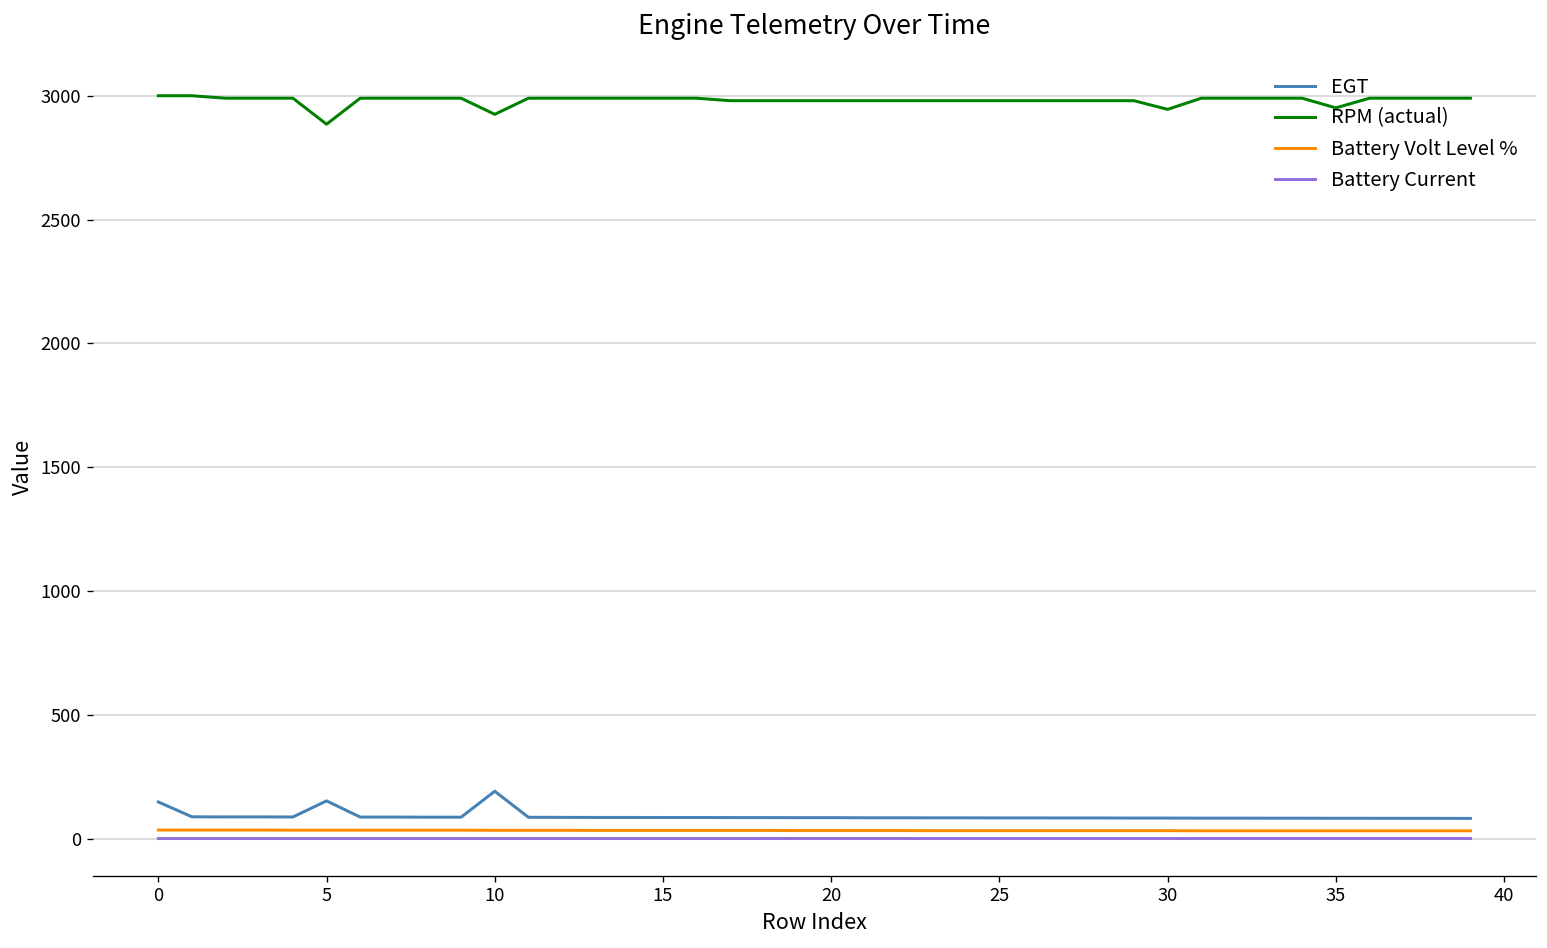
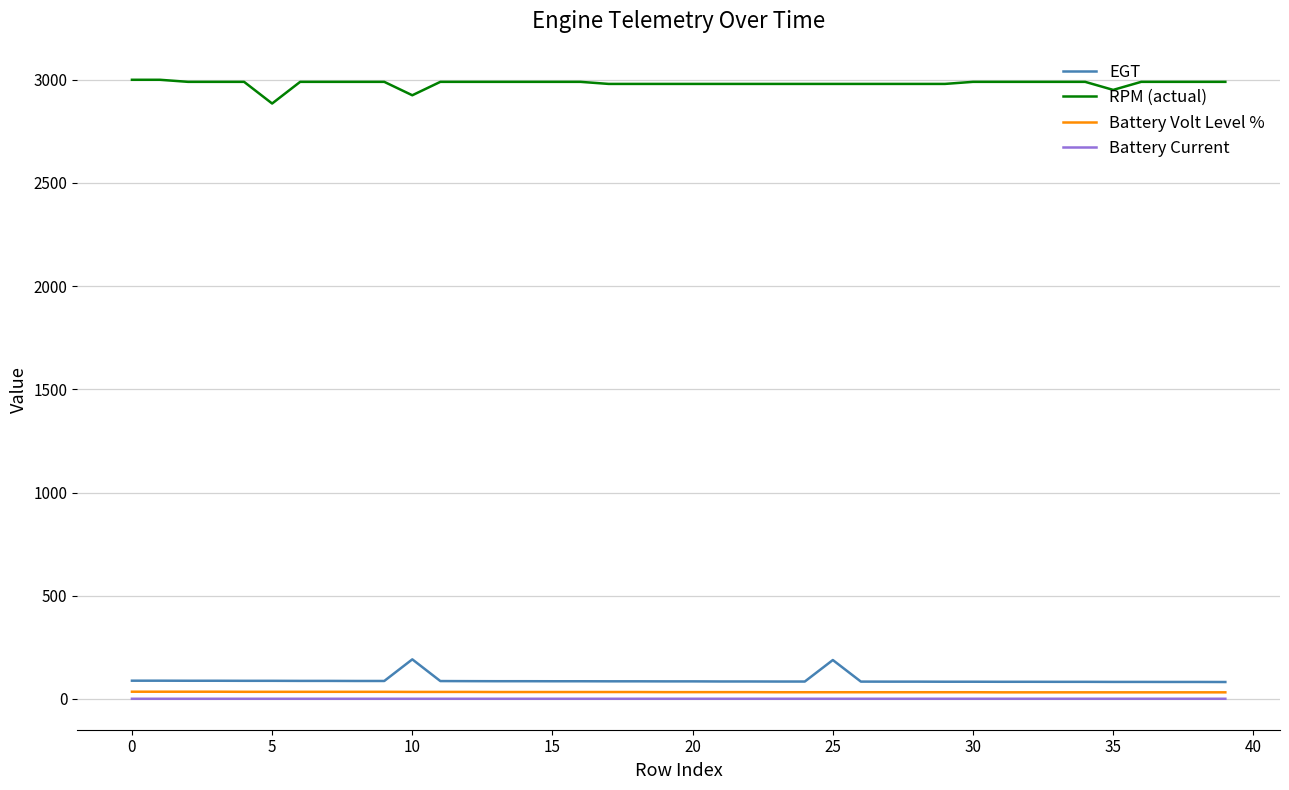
EGT, 0: 150 -> 90
EGT, 5: 150 -> 90
EGT, 25: 80 -> 190
RPM (actual), 30: 2950 -> 2990
